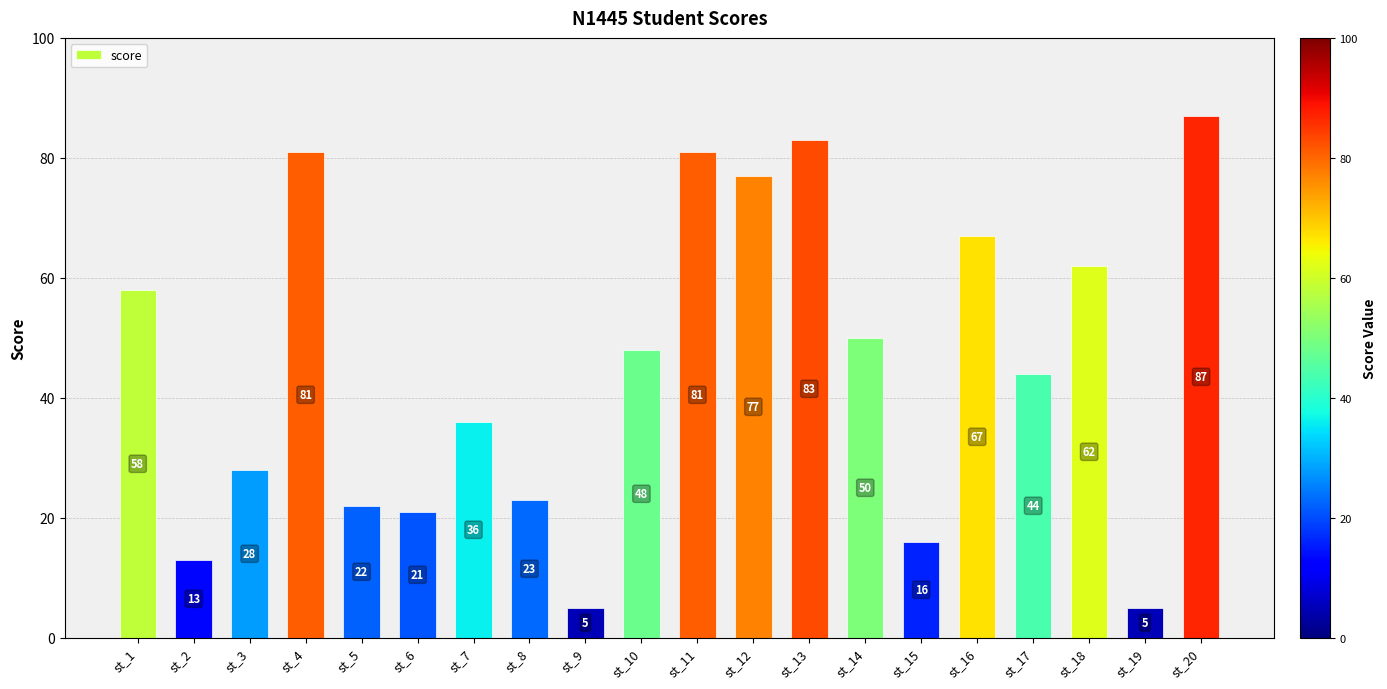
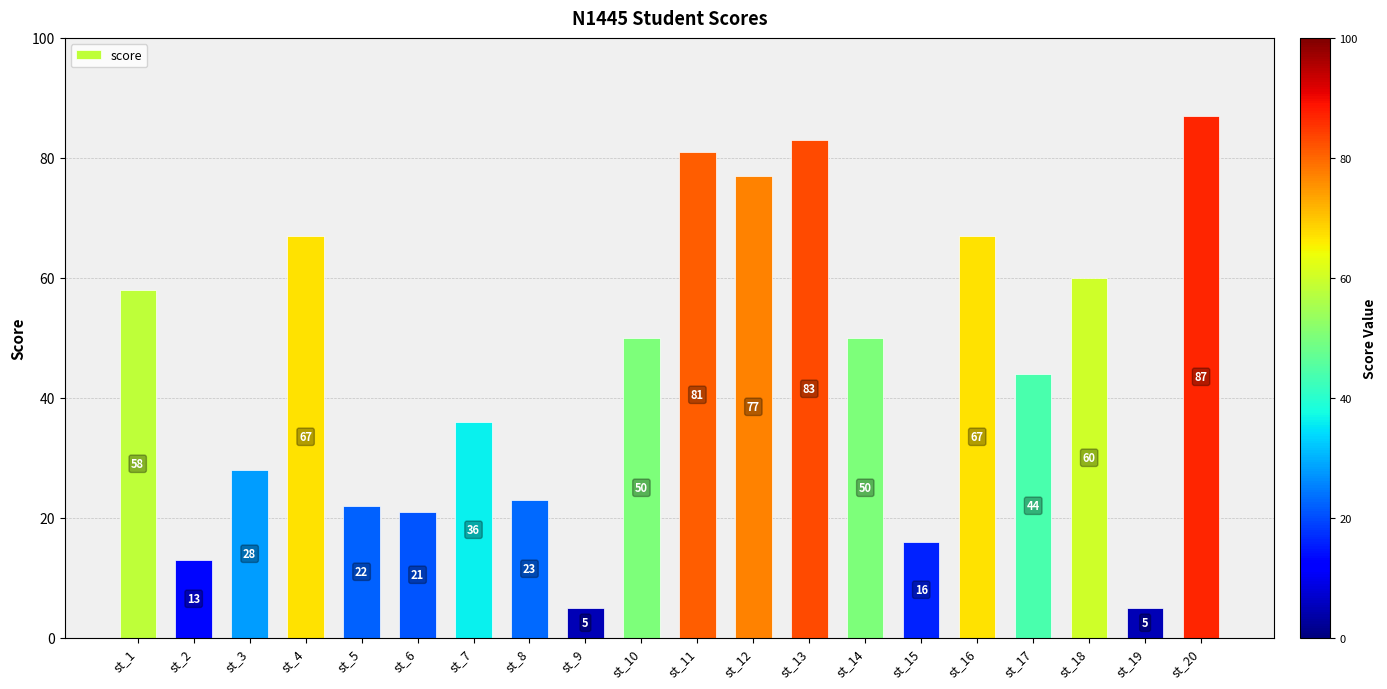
st_4: 81 -> 67
st_10: 48 -> 50
st_18: 62 -> 60
